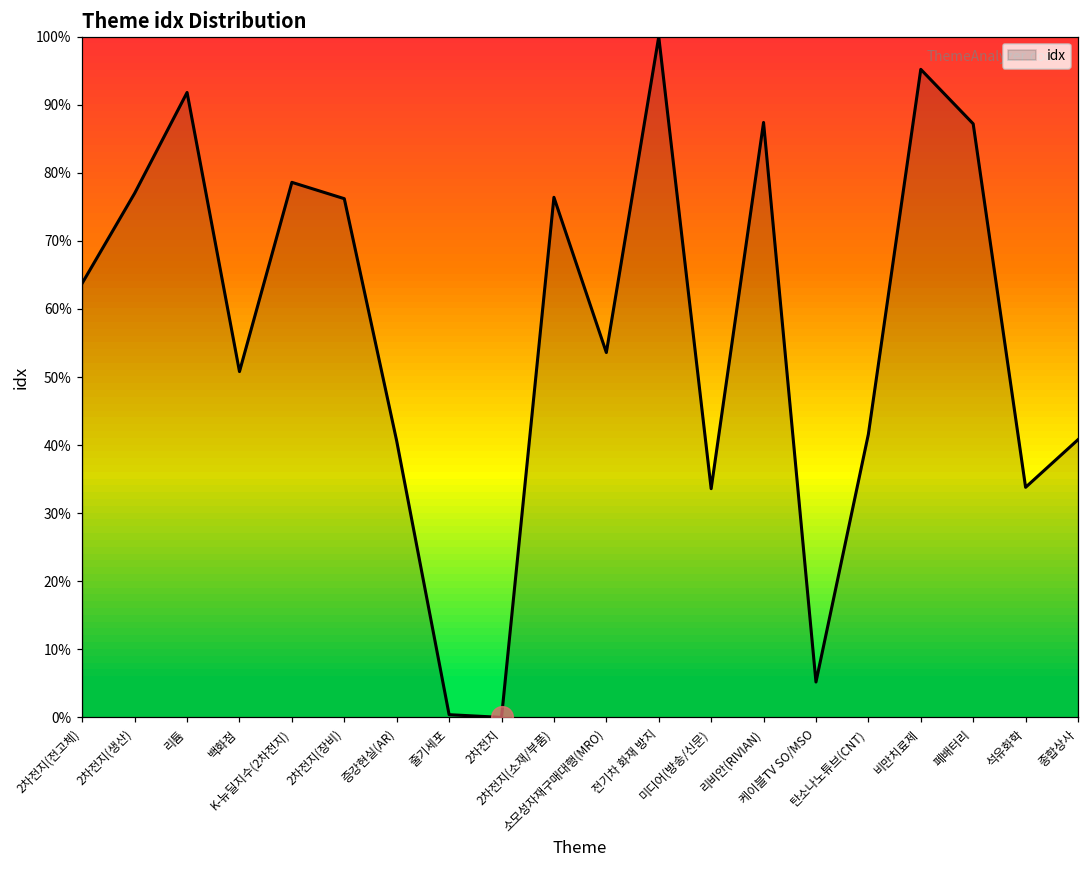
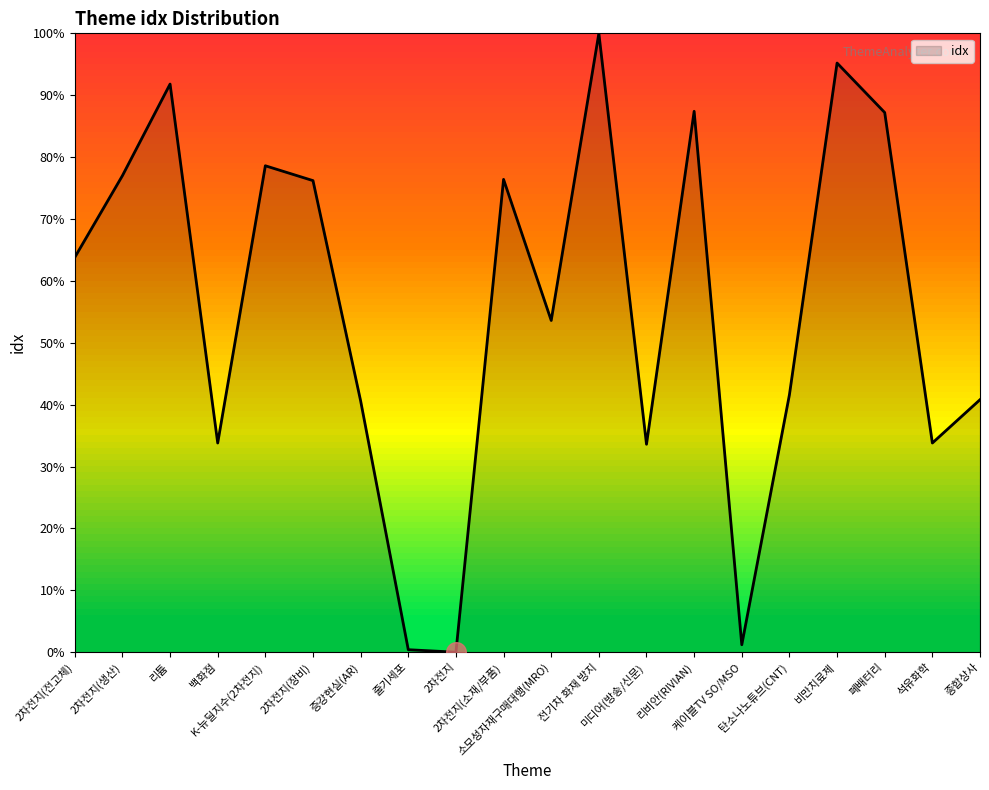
idx, 백화점: 51% -> 34%
idx, 케이블TV SO/MSO: 5% -> 1%
